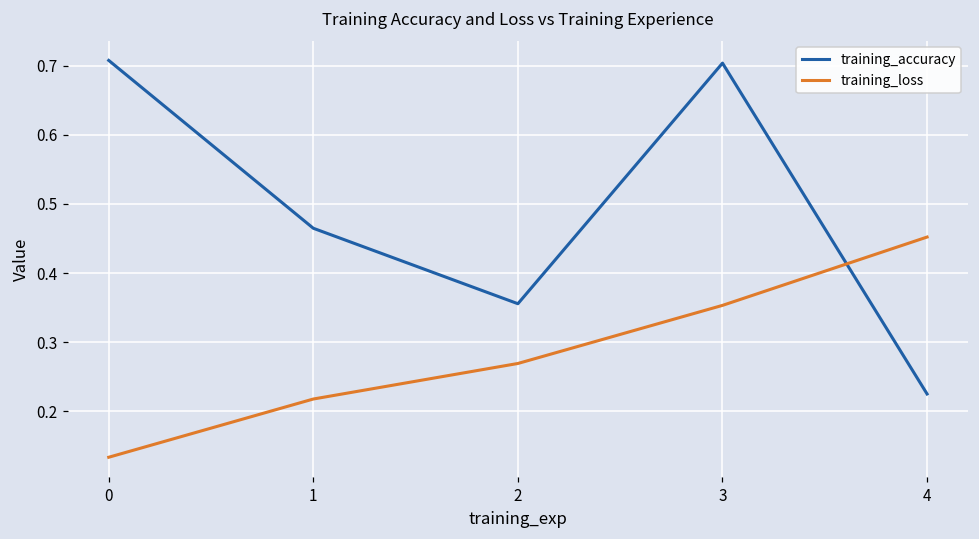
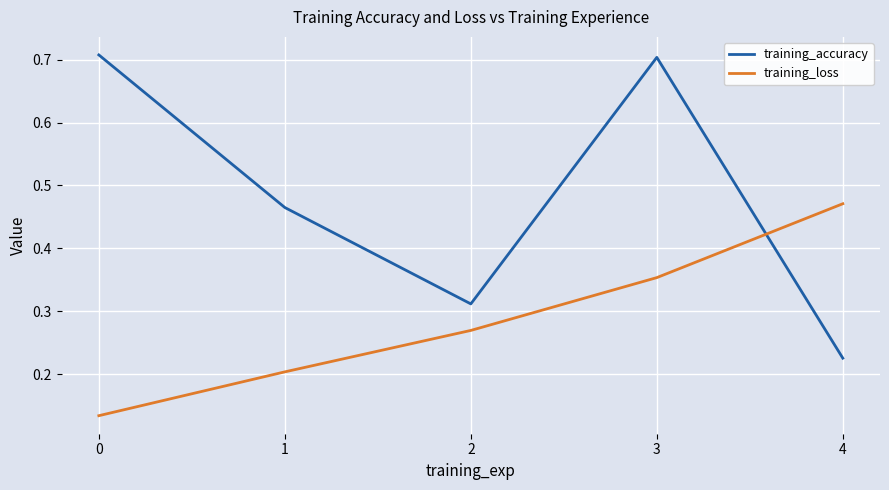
training_loss, 1: 0.22 -> 0.20
training_accuracy, 2: 0.36 -> 0.31
training_loss, 4: 0.45 -> 0.47
